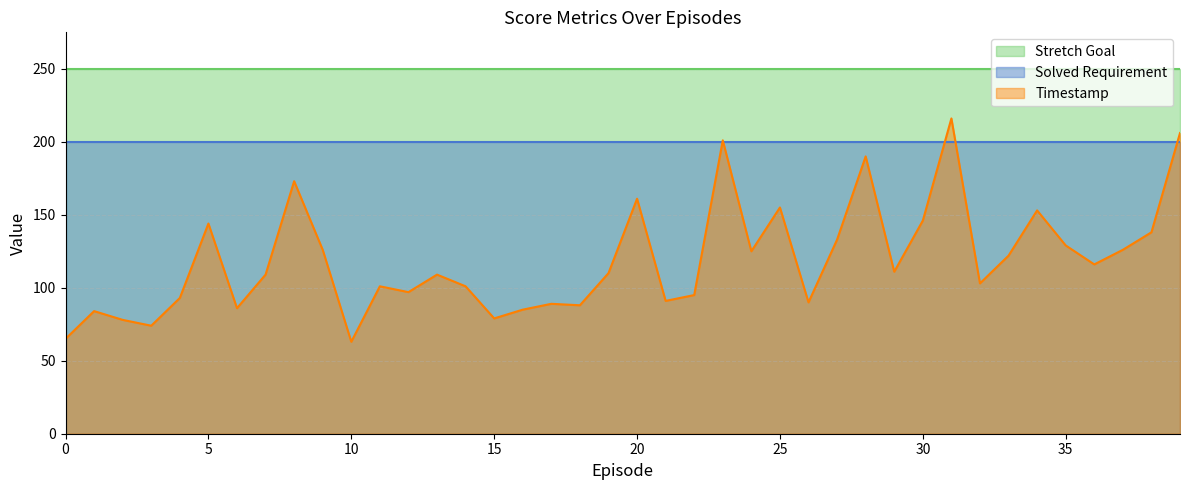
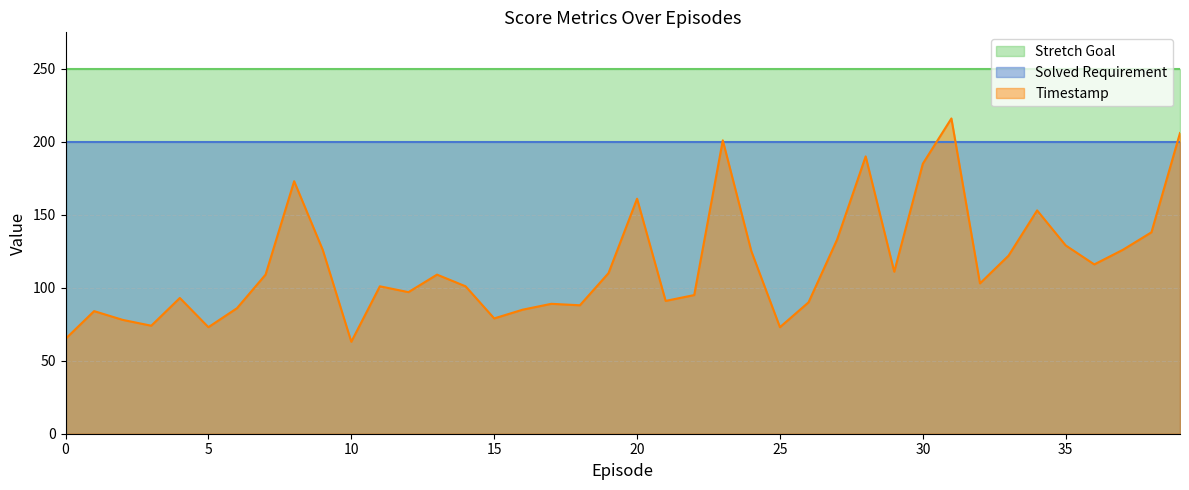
Timestamp, 5: 144 -> 73
Timestamp, 25: 155 -> 73
Timestamp, 30: 146 -> 185
